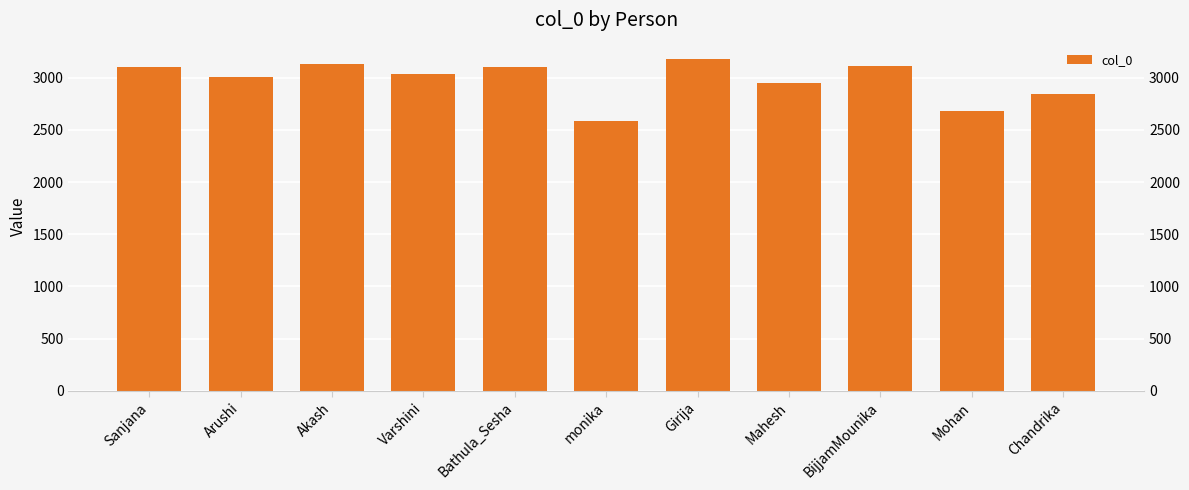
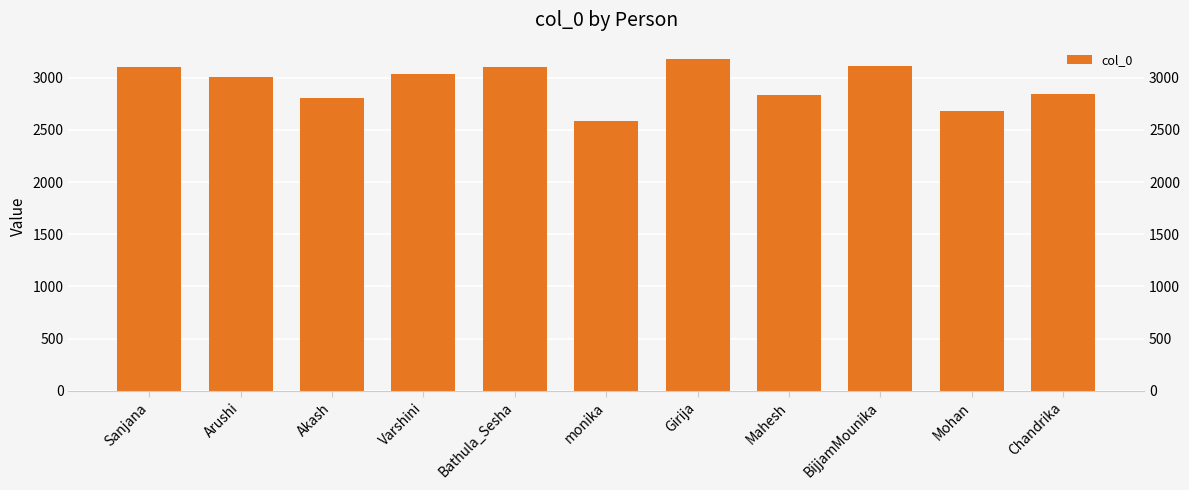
Akash: 3130 -> 2810
Mahesh: 2940 -> 2840
